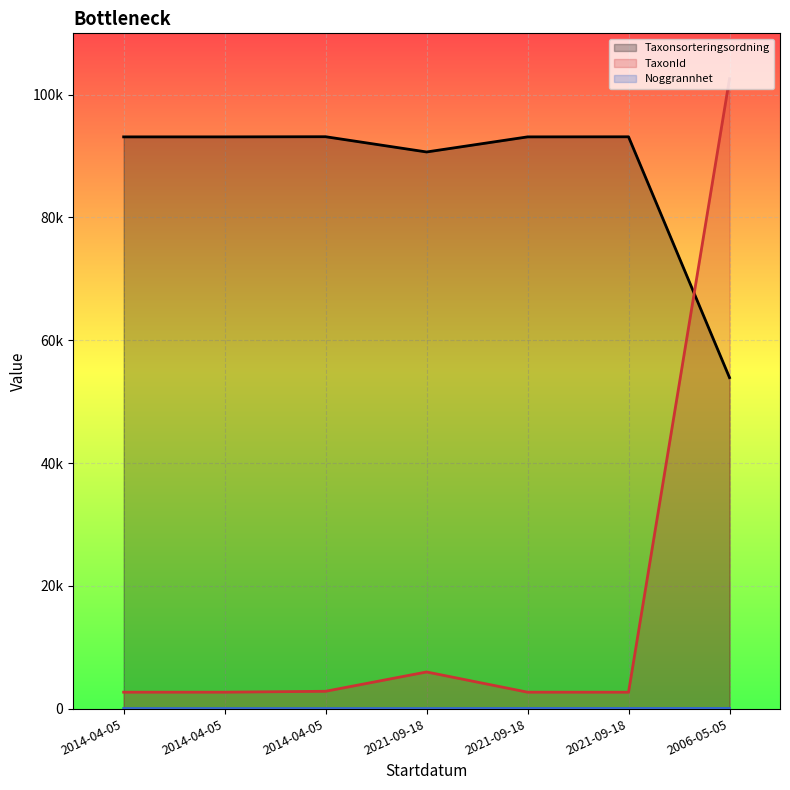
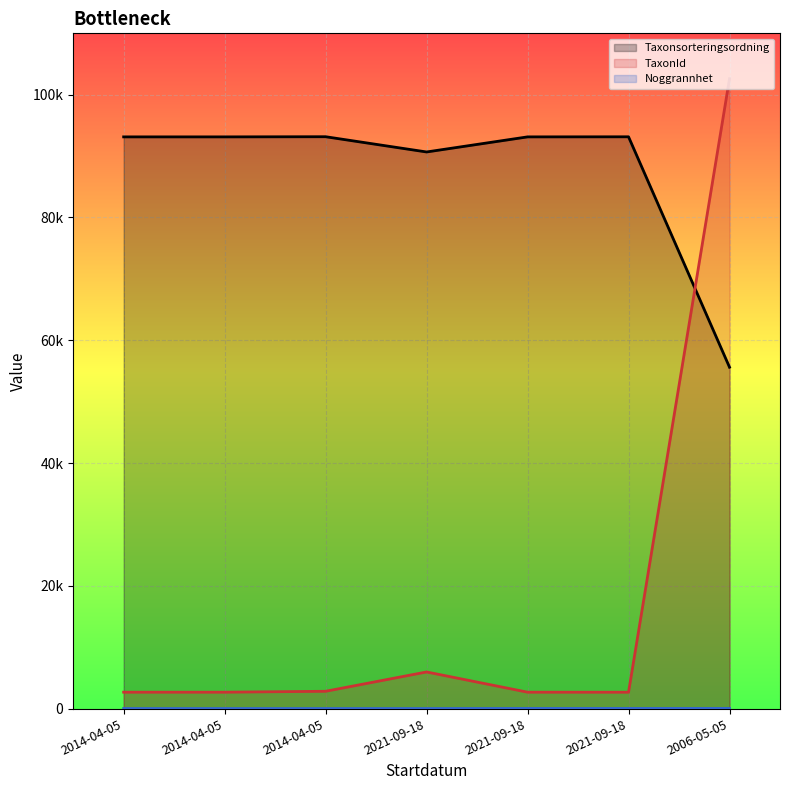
Taxonsorteringsordning, 2006-05-05: 54000 -> 56000
